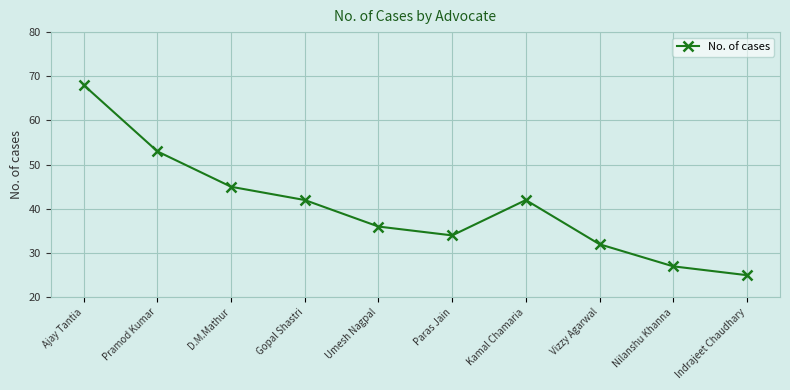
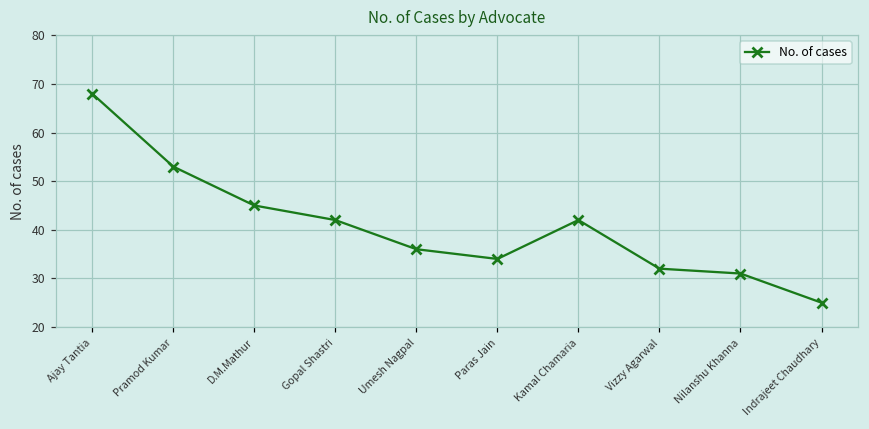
Nilanshu Khanna: 27 -> 31
